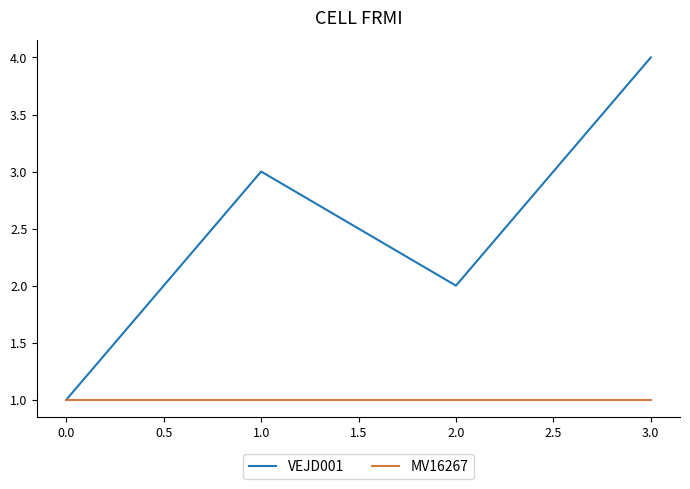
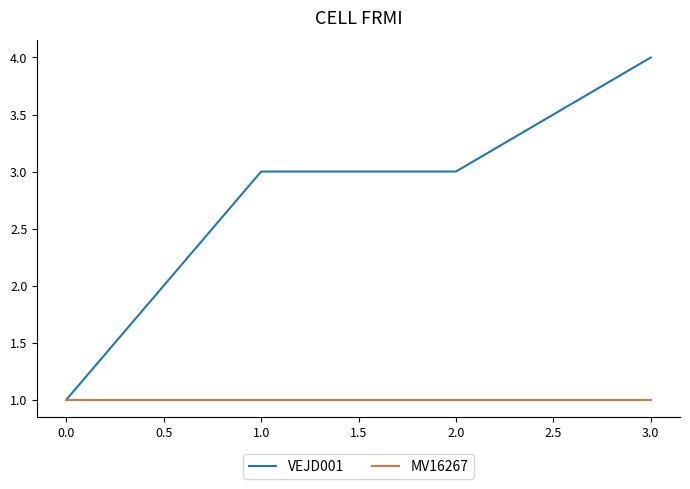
VEJD001, 2.0: 2 -> 3
